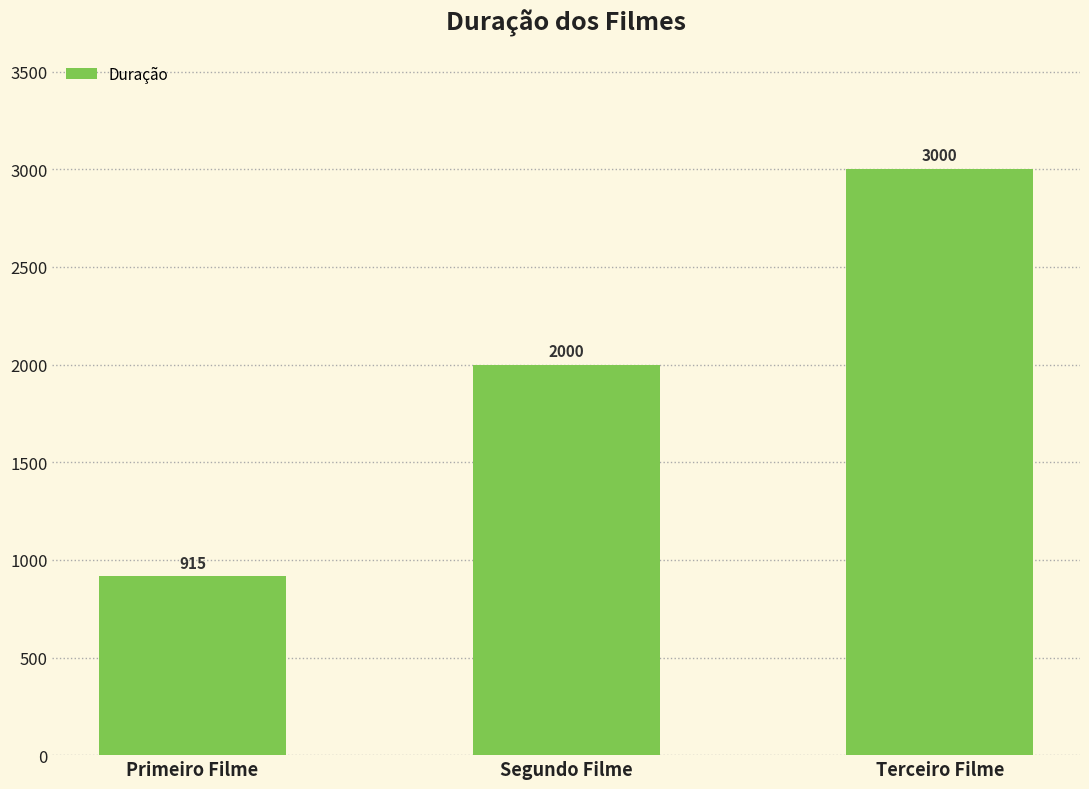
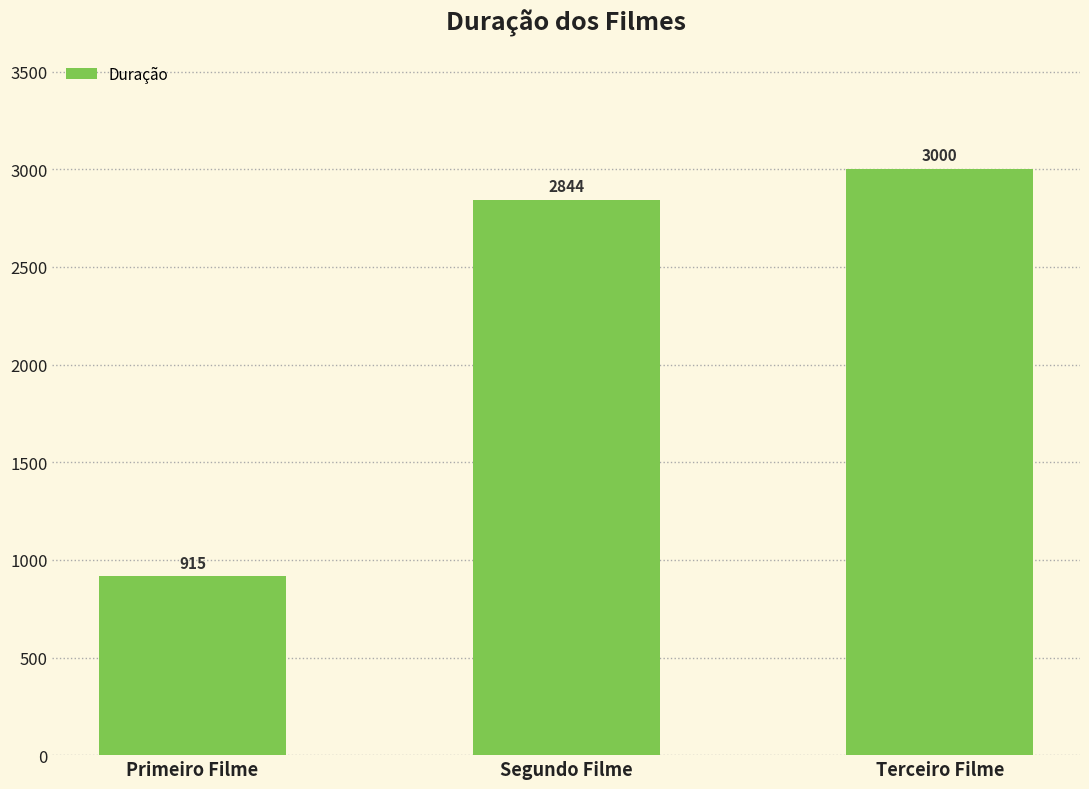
Segundo Filme: 2000 -> 2844
